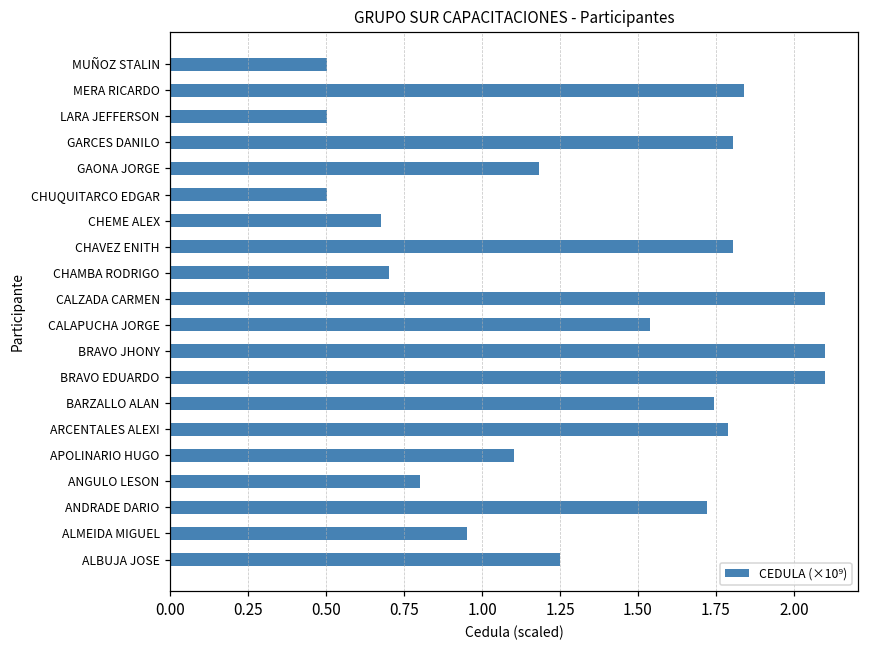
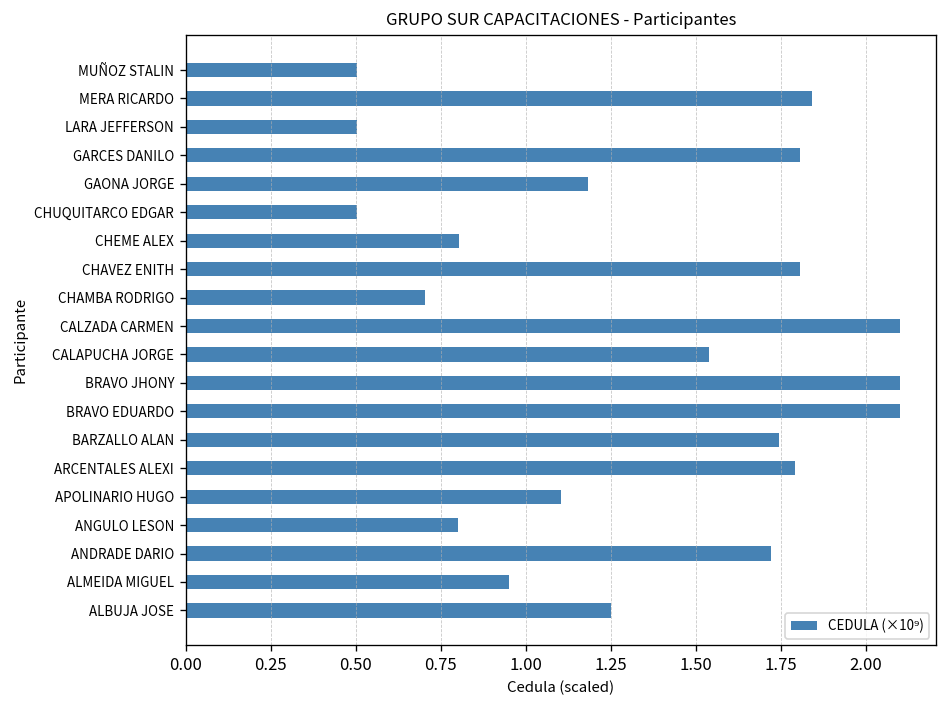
CHEME ALEX: 0.68 -> 0.80
